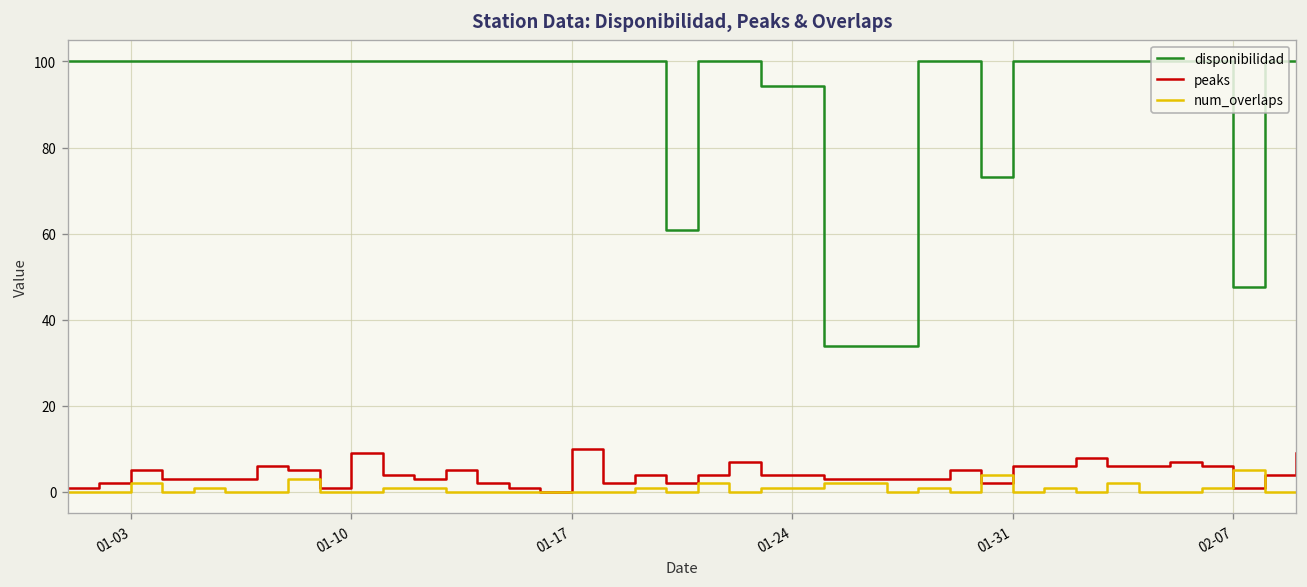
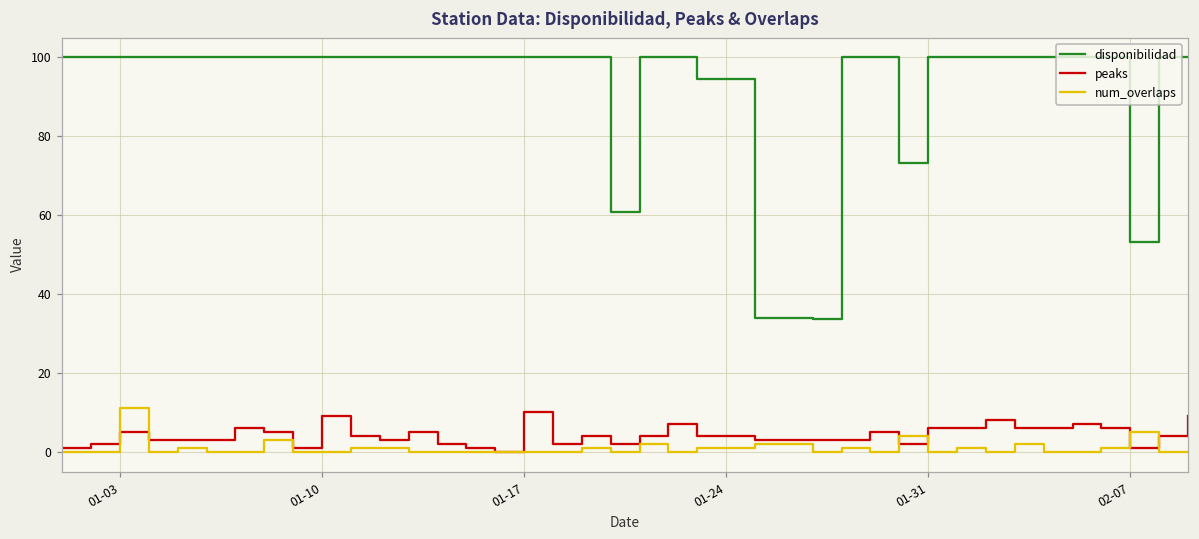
num_overlaps, 01-03: 2 -> 11
disponibilidad, 02-07: 48 -> 53
